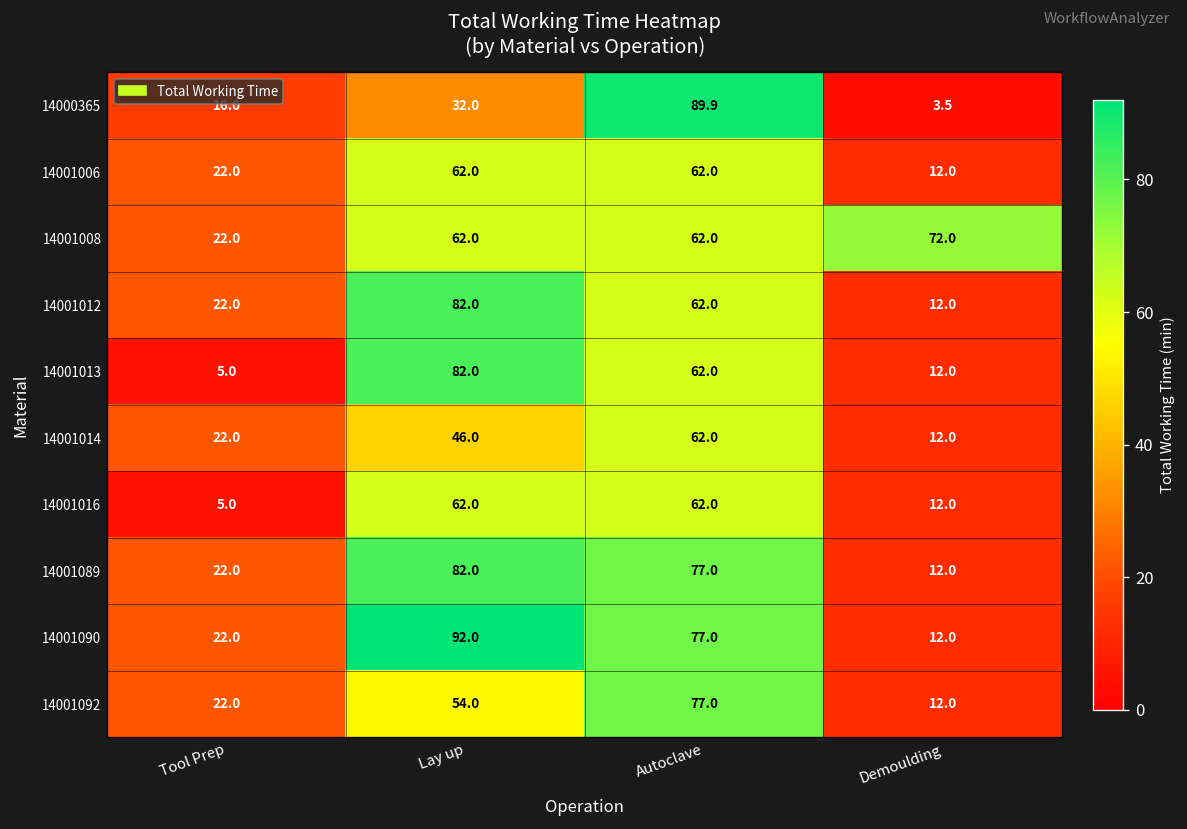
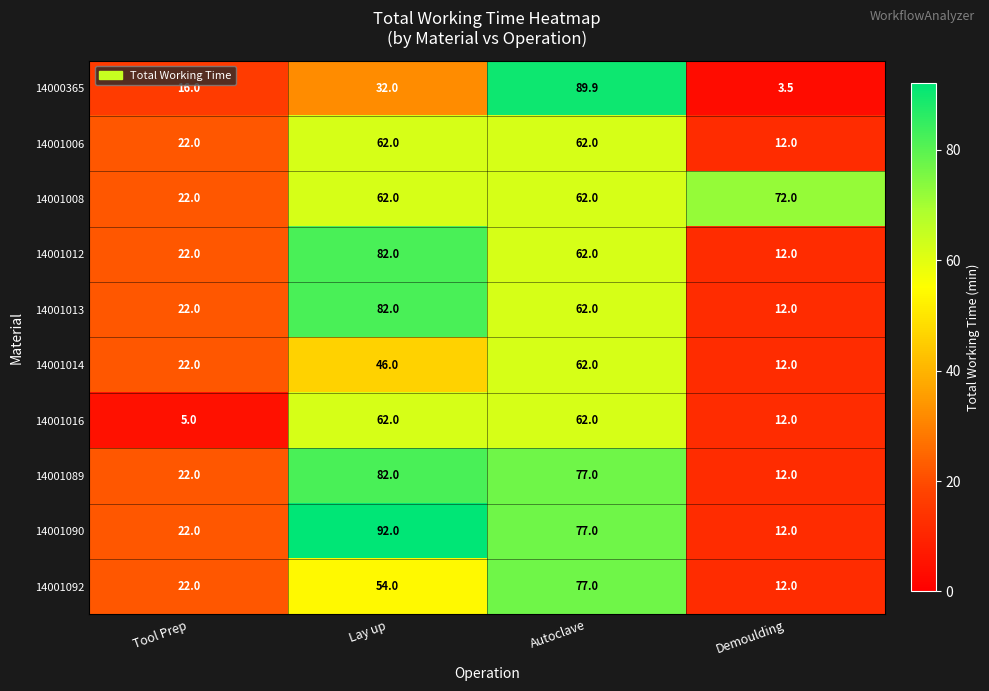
14001013, Tool Prep: 5.0 -> 22.0
